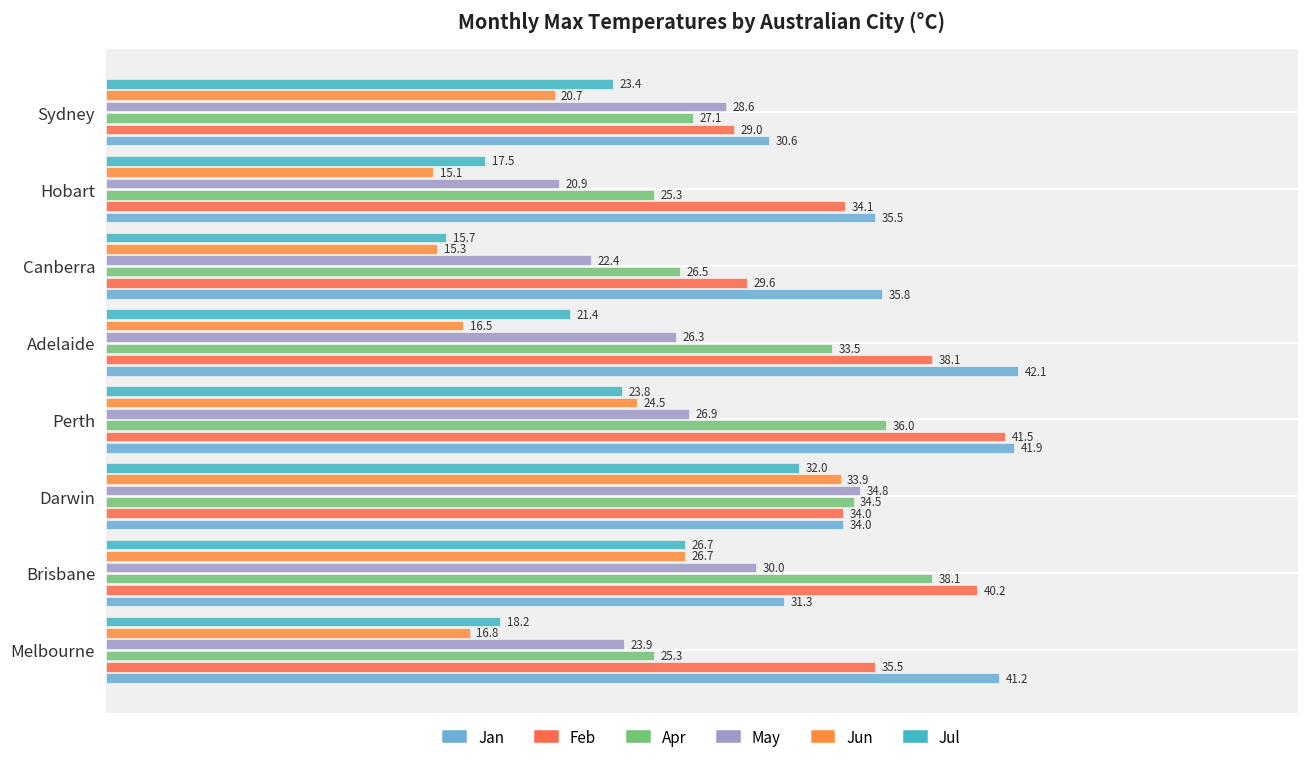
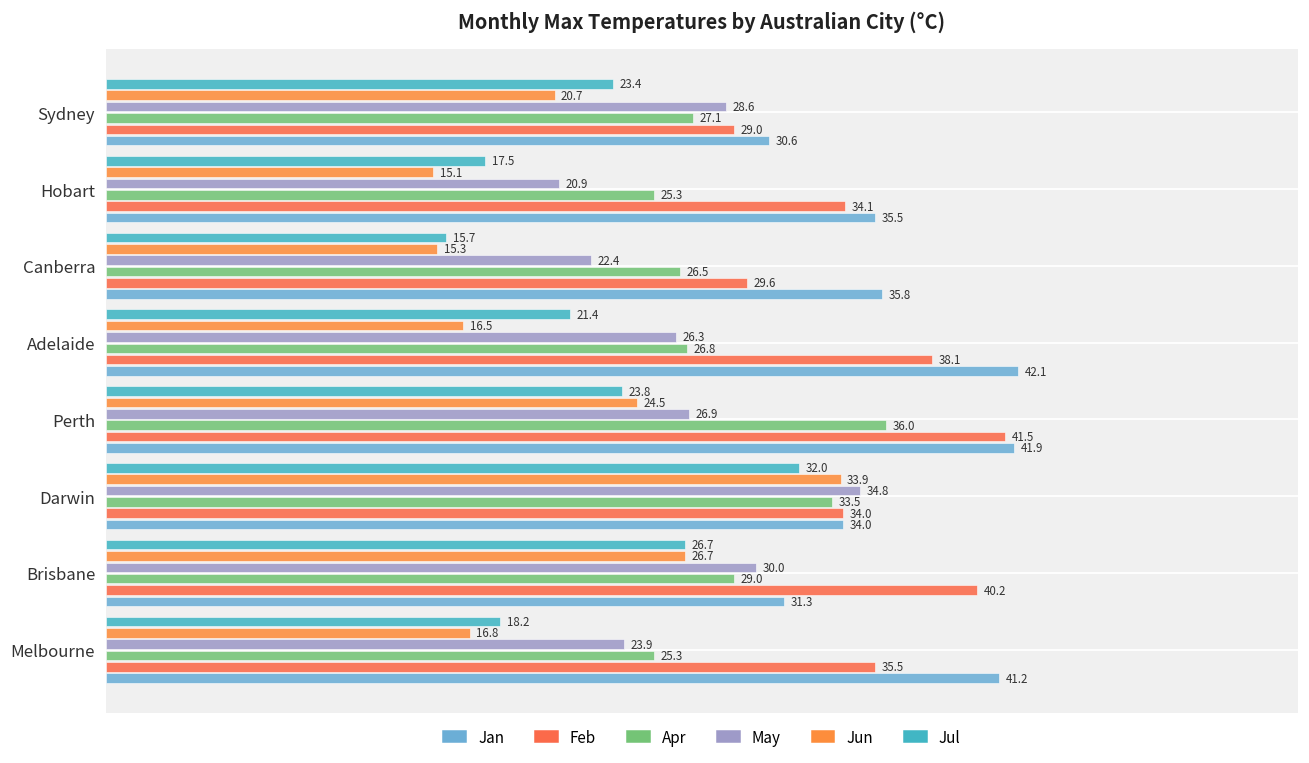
Apr, Adelaide: 33.5 -> 26.8
Apr, Darwin: 34.5 -> 33.5
Apr, Brisbane: 38.1 -> 29.0
